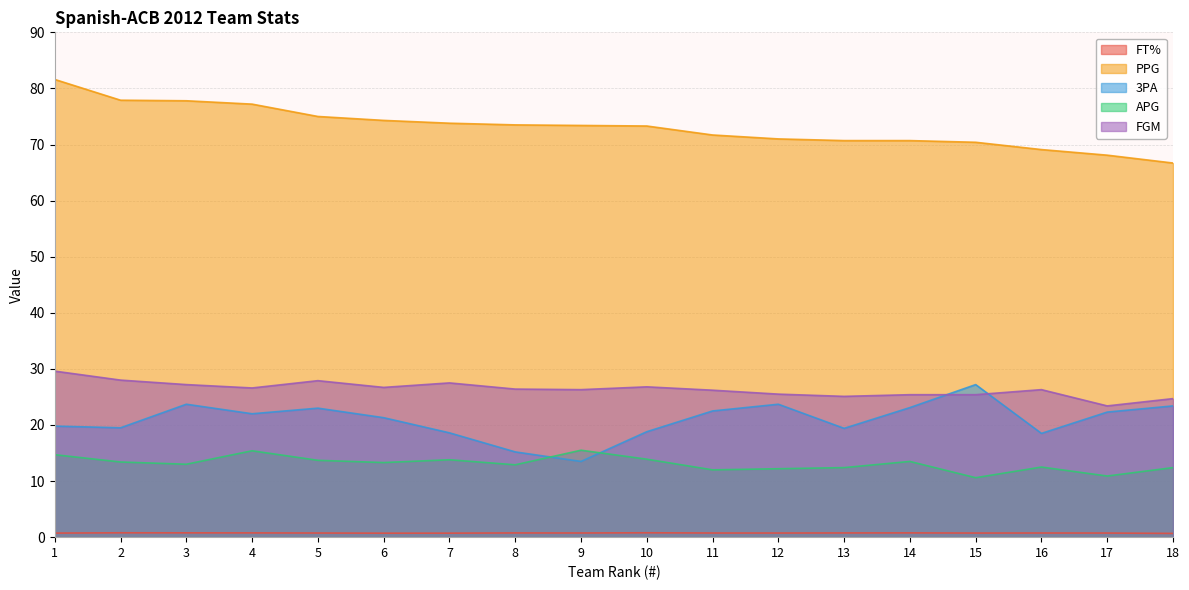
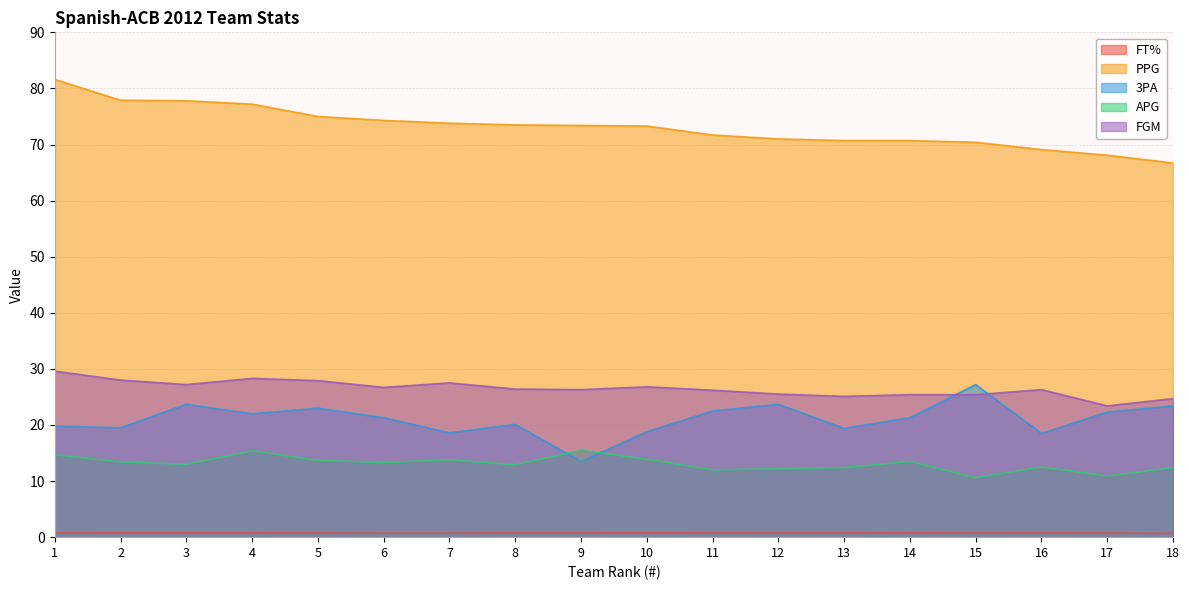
FGM, 4: 27 -> 28
3PA, 8: 15 -> 20
3PA, 14: 23 -> 21
